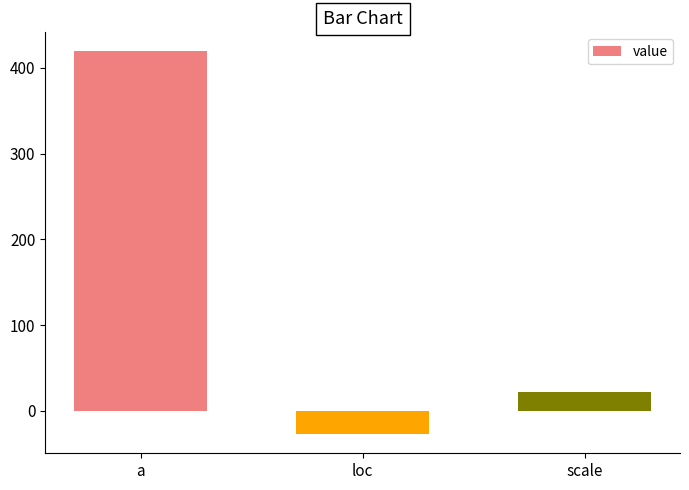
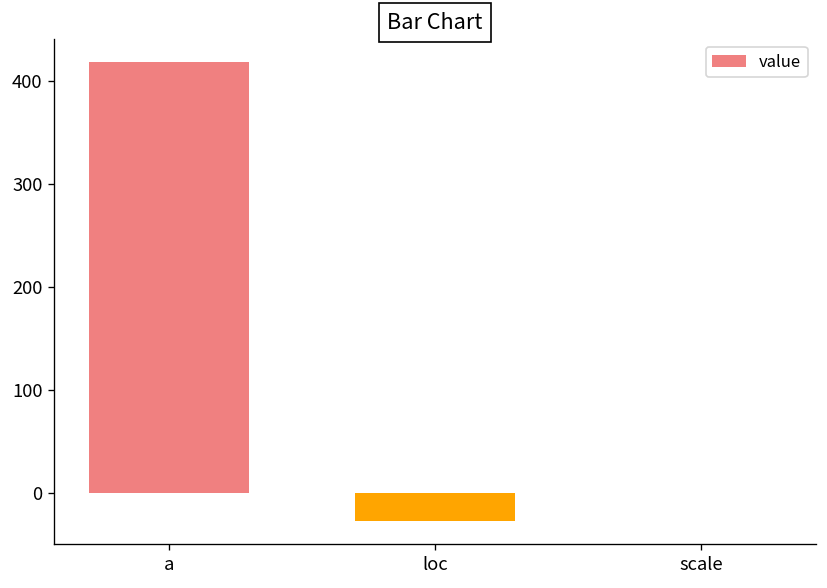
scale: 20 -> 0
